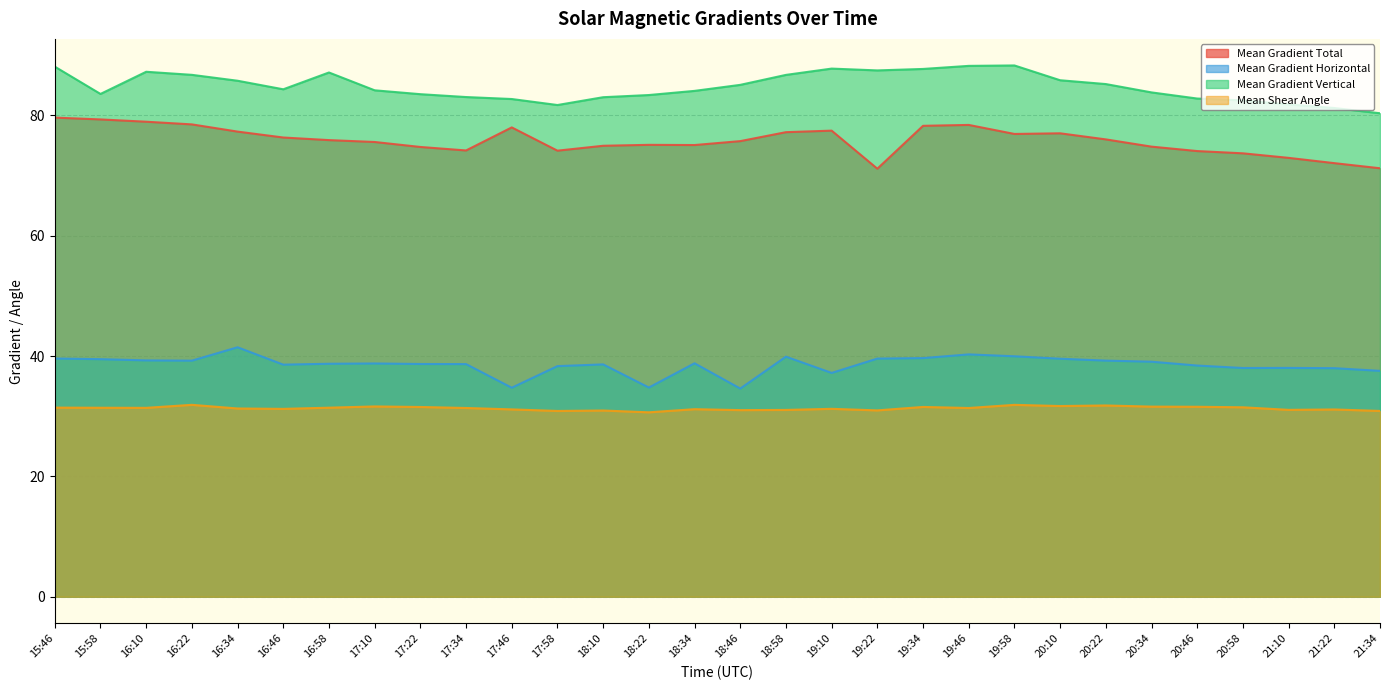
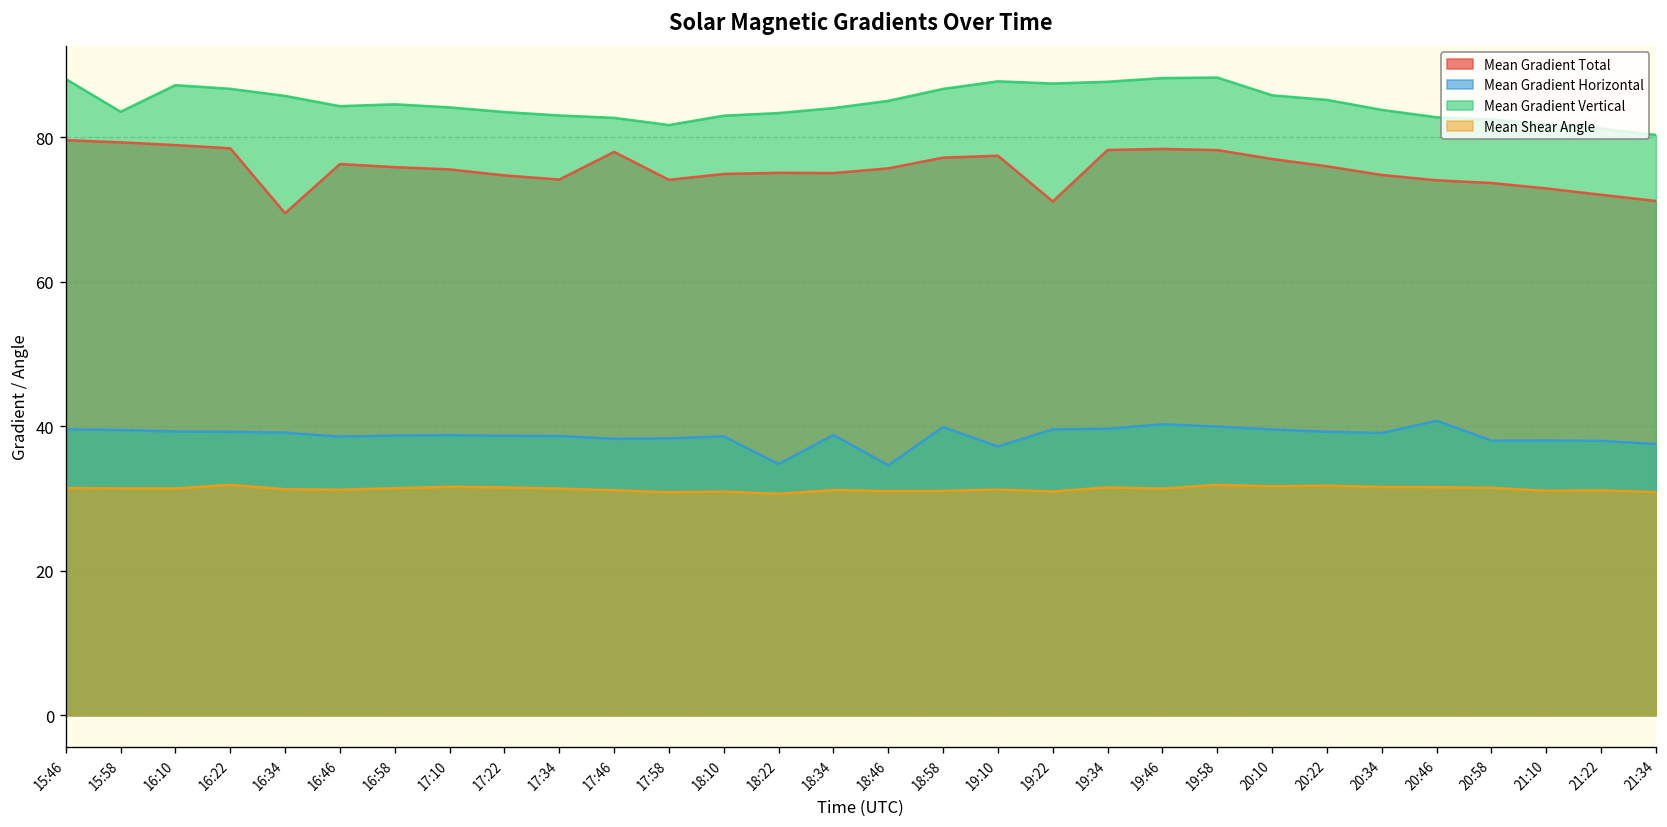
Mean Gradient Total, 16:34: 77 -> 70
Mean Gradient Horizontal, 16:34: 41 -> 39
Mean Gradient Vertical, 16:58: 87 -> 85
Mean Gradient Horizontal, 17:46: 35 -> 38
Mean Gradient Total, 19:58: 77 -> 78
Mean Gradient Horizontal, 20:46: 38 -> 41
